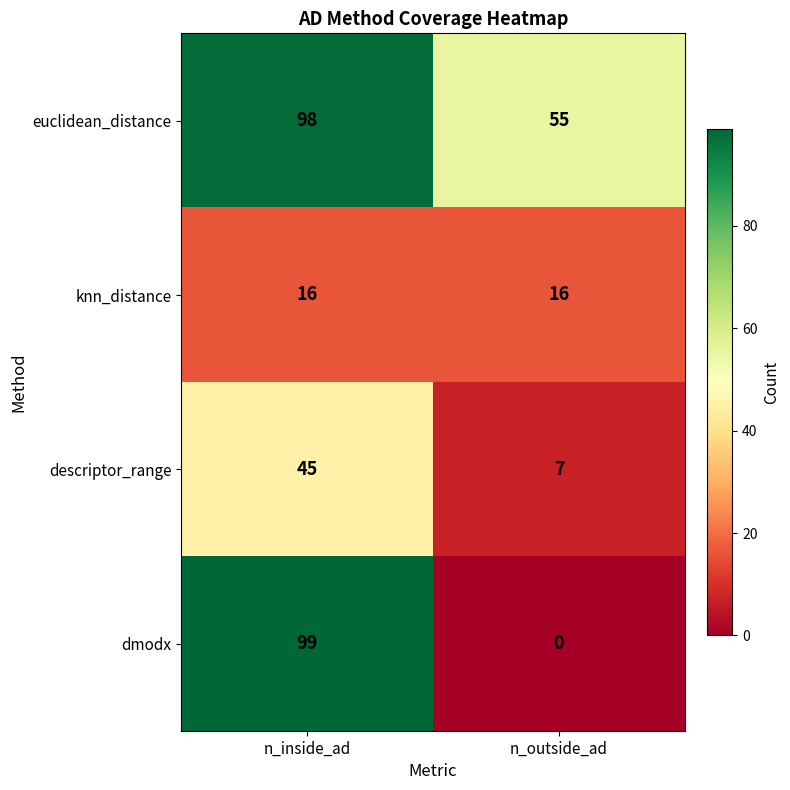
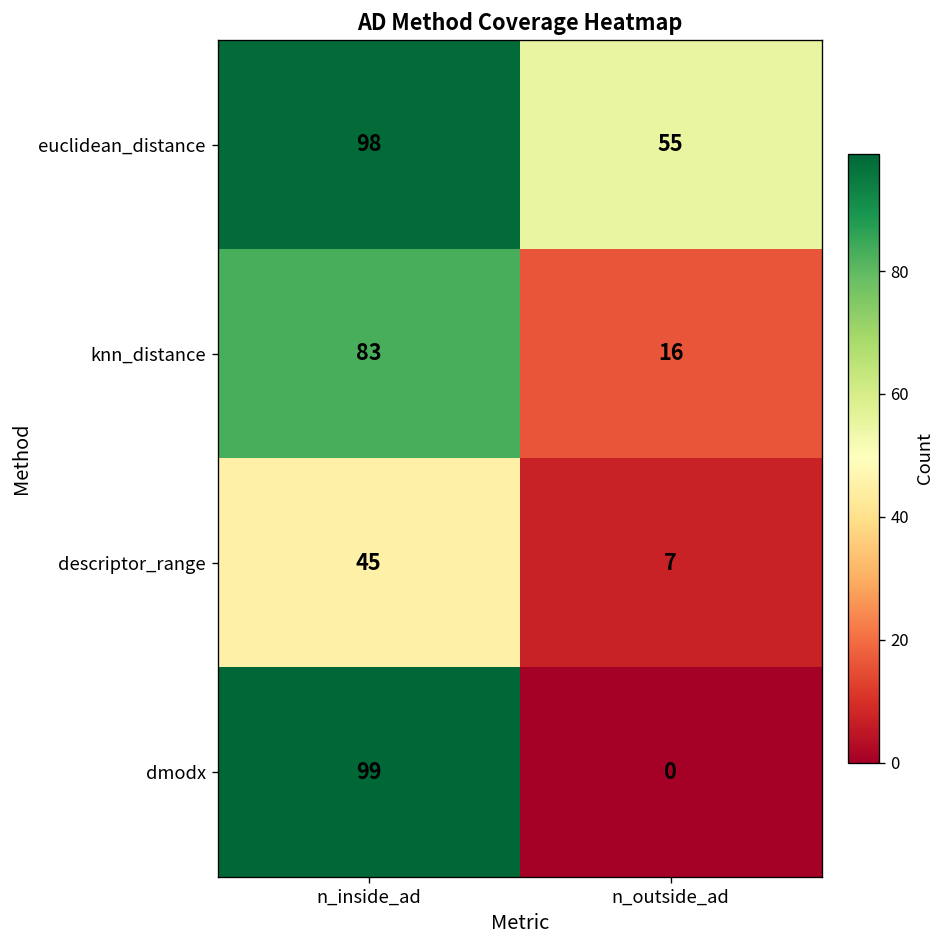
knn_distance, n_inside_ad: 16 -> 83
